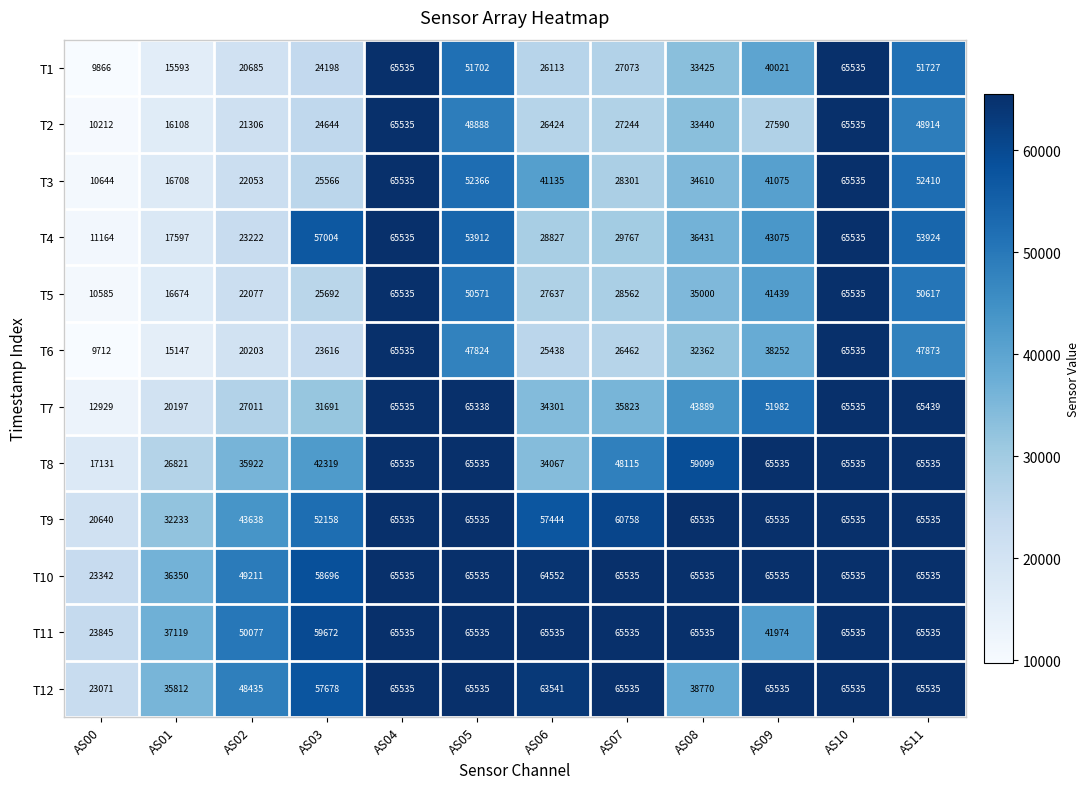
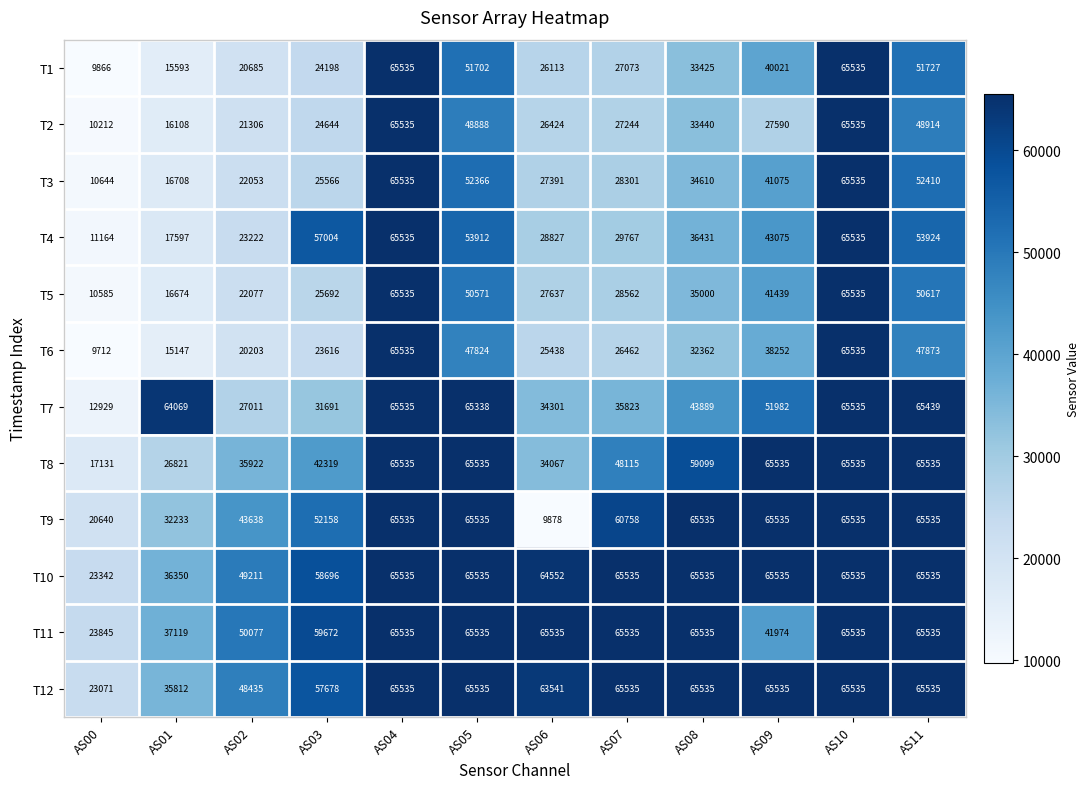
T3, AS06: 41135 -> 27391
T7, AS01: 20197 -> 64069
T9, AS06: 57444 -> 9878
T12, AS08: 38770 -> 65535
